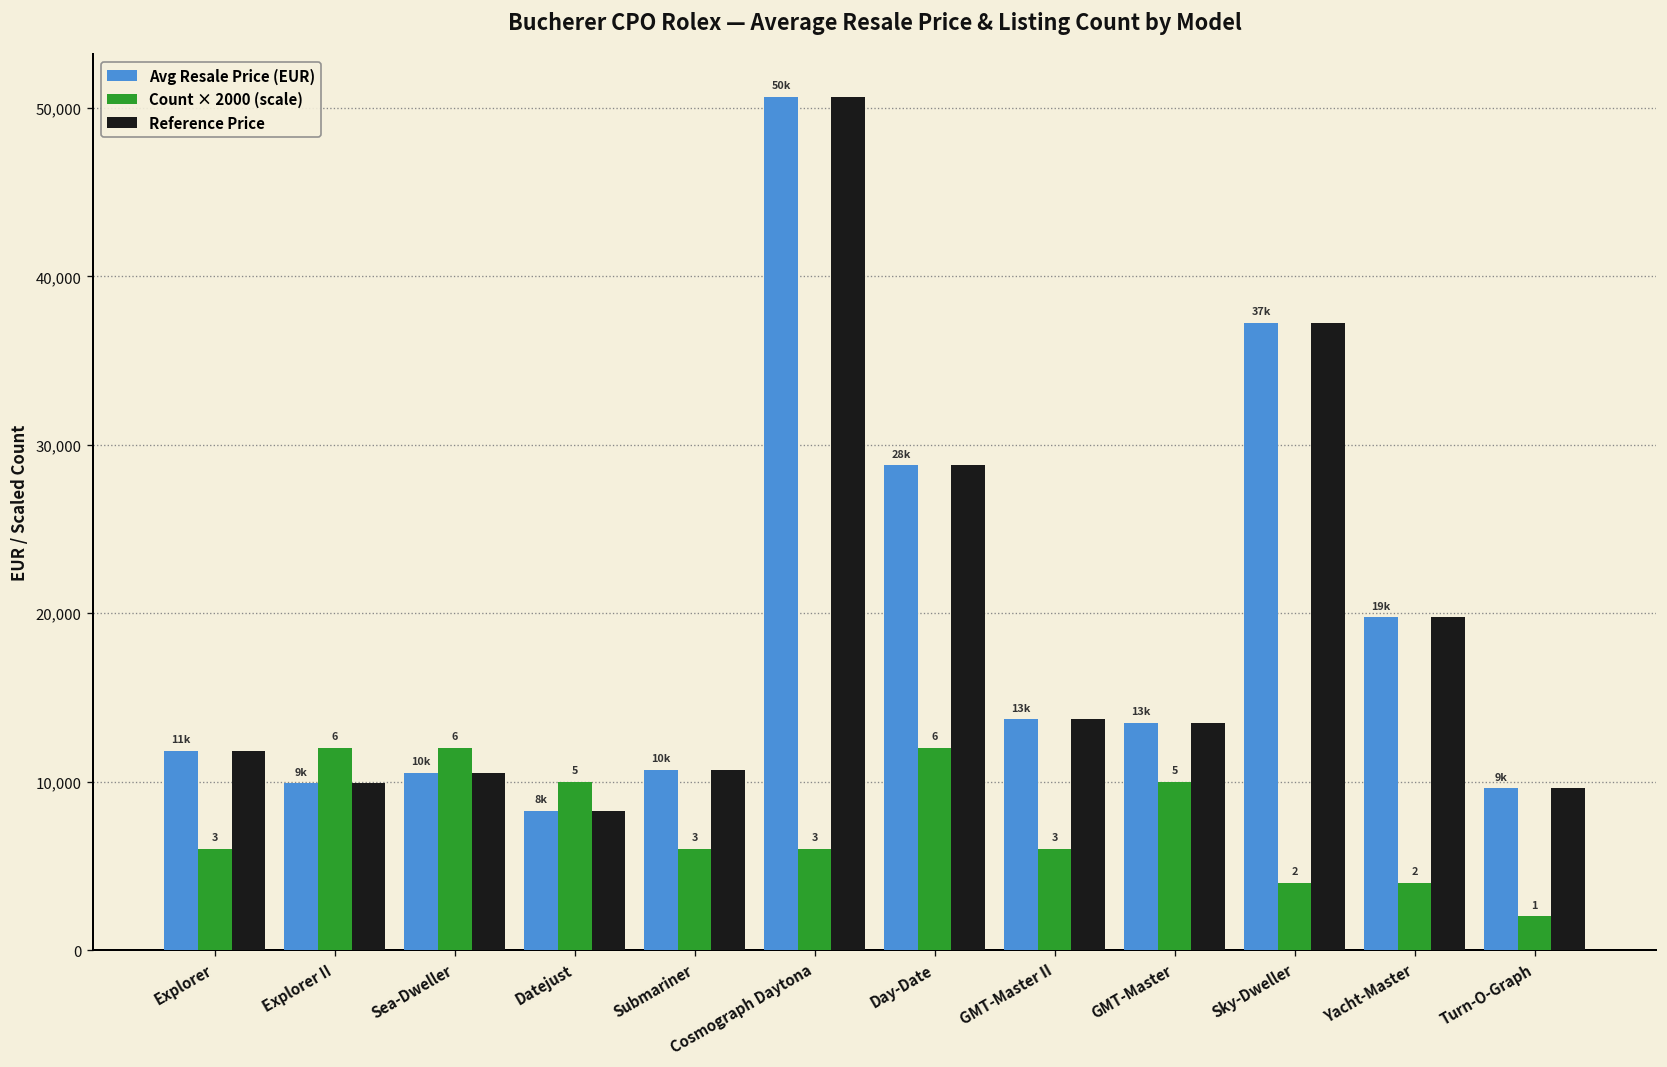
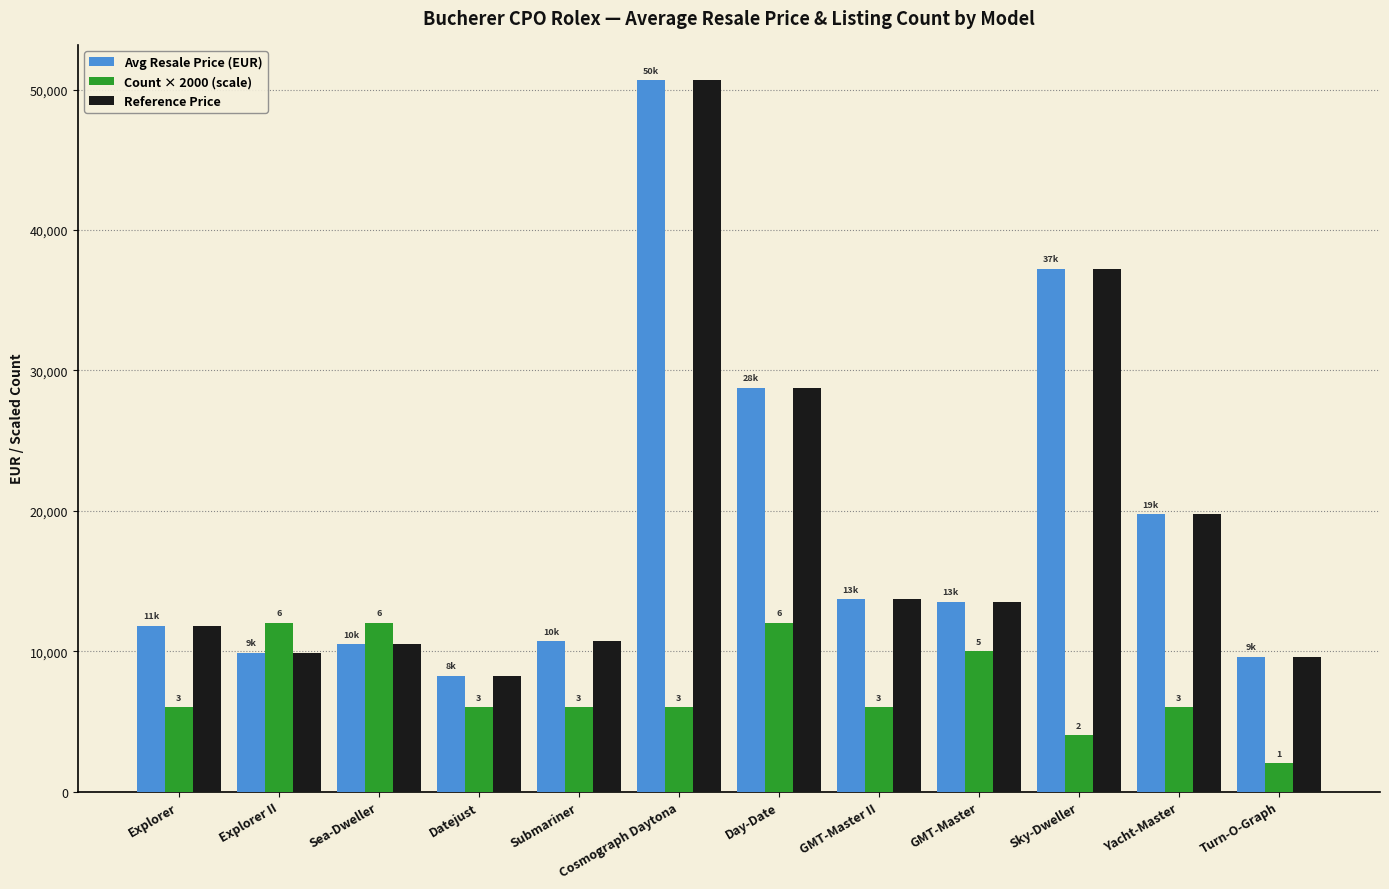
Count × 2000 (scale), Datejust: 5 -> 3
Count × 2000 (scale), Yacht-Master: 2 -> 3
